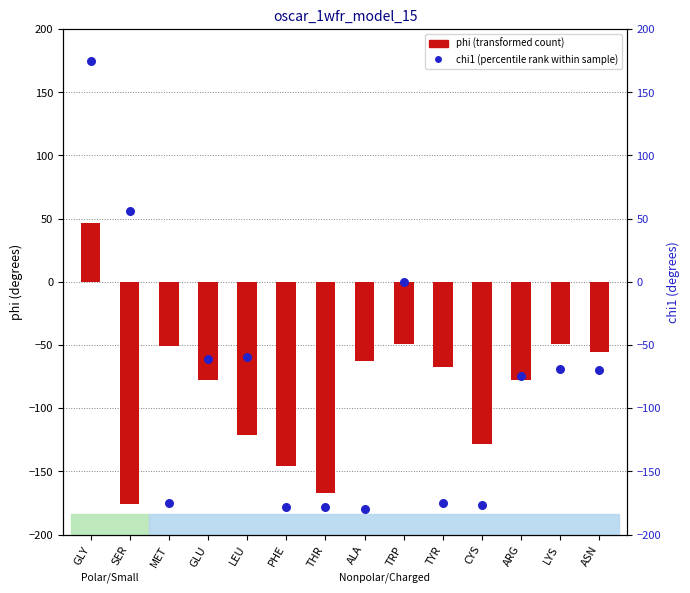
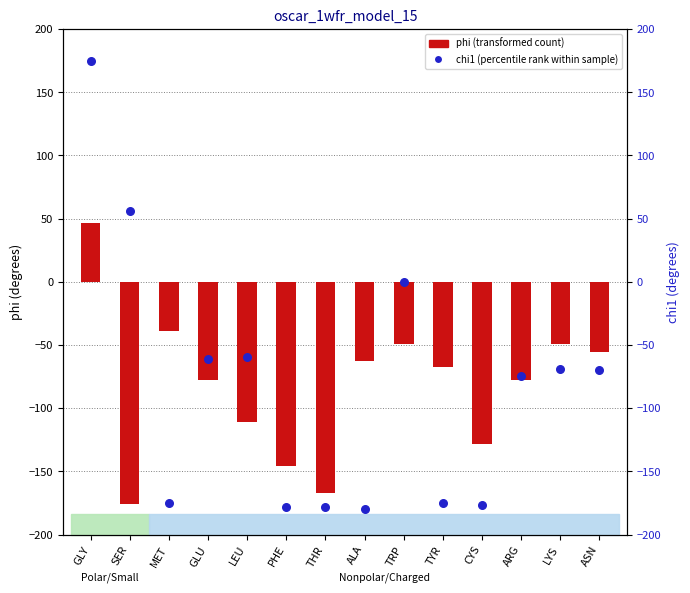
phi (transformed count), MET: -50 -> -39
phi (transformed count), LEU: -121 -> -111
